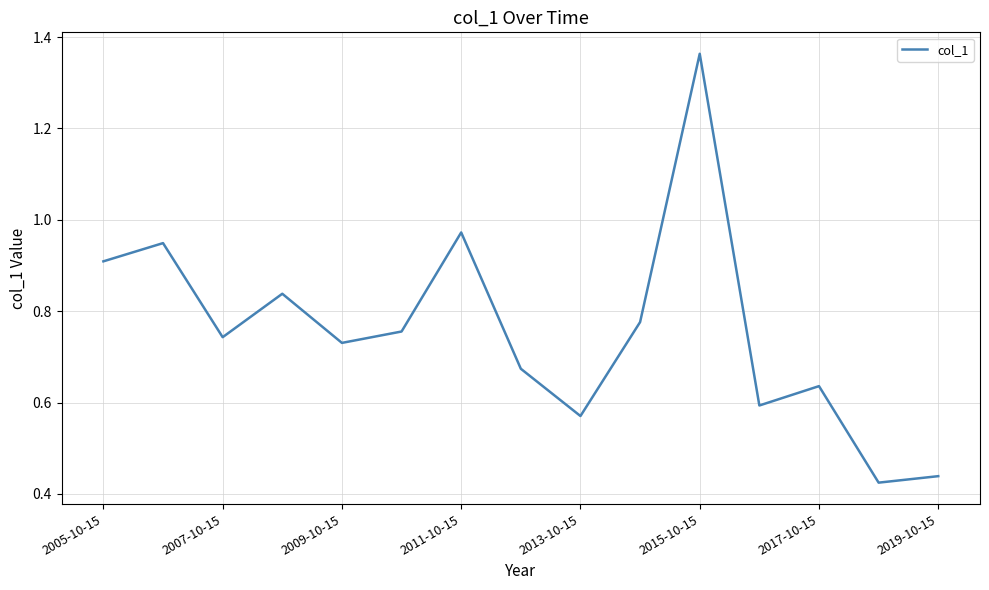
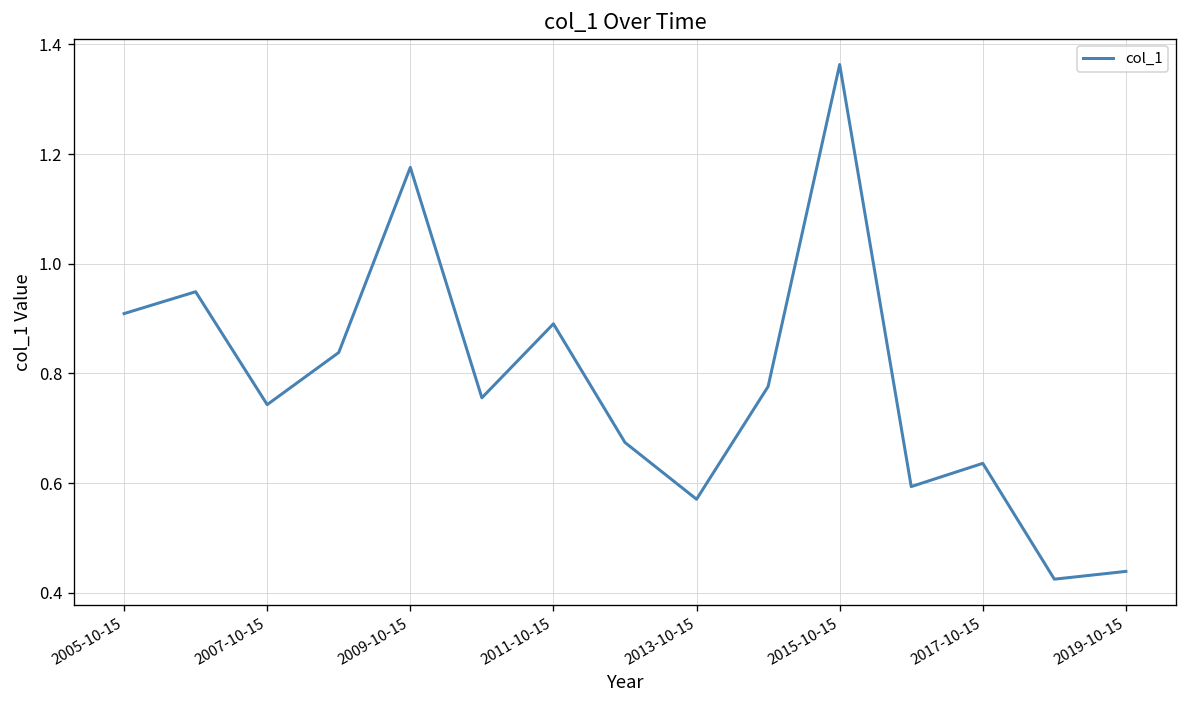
2009-10-15: 0.73 -> 1.18
2011-10-15: 0.97 -> 0.89
